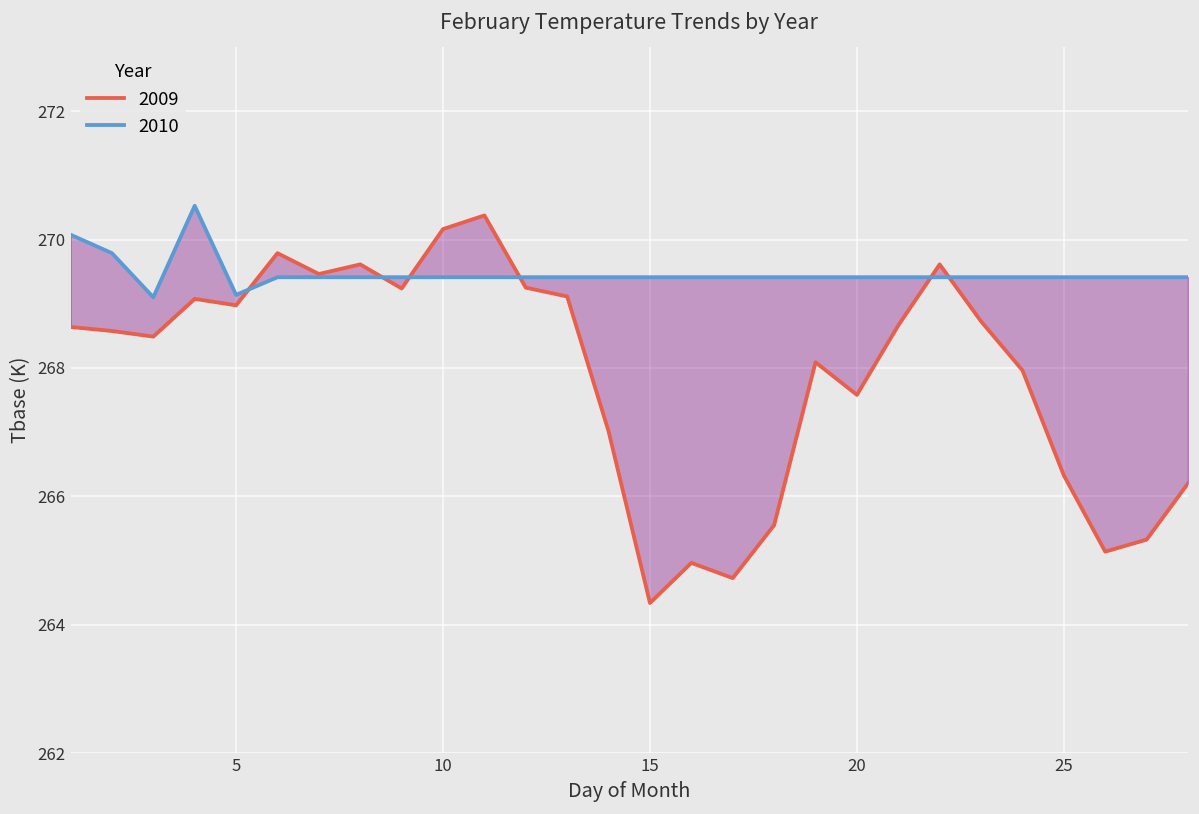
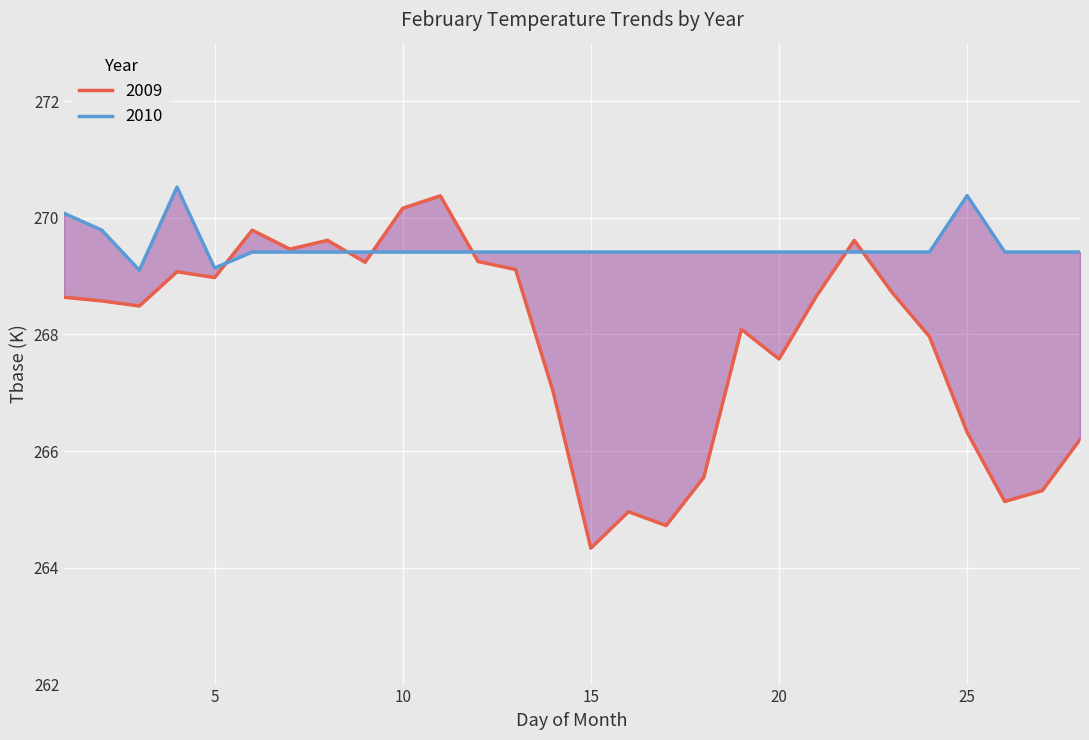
2010, 25: 269.4 -> 270.4
